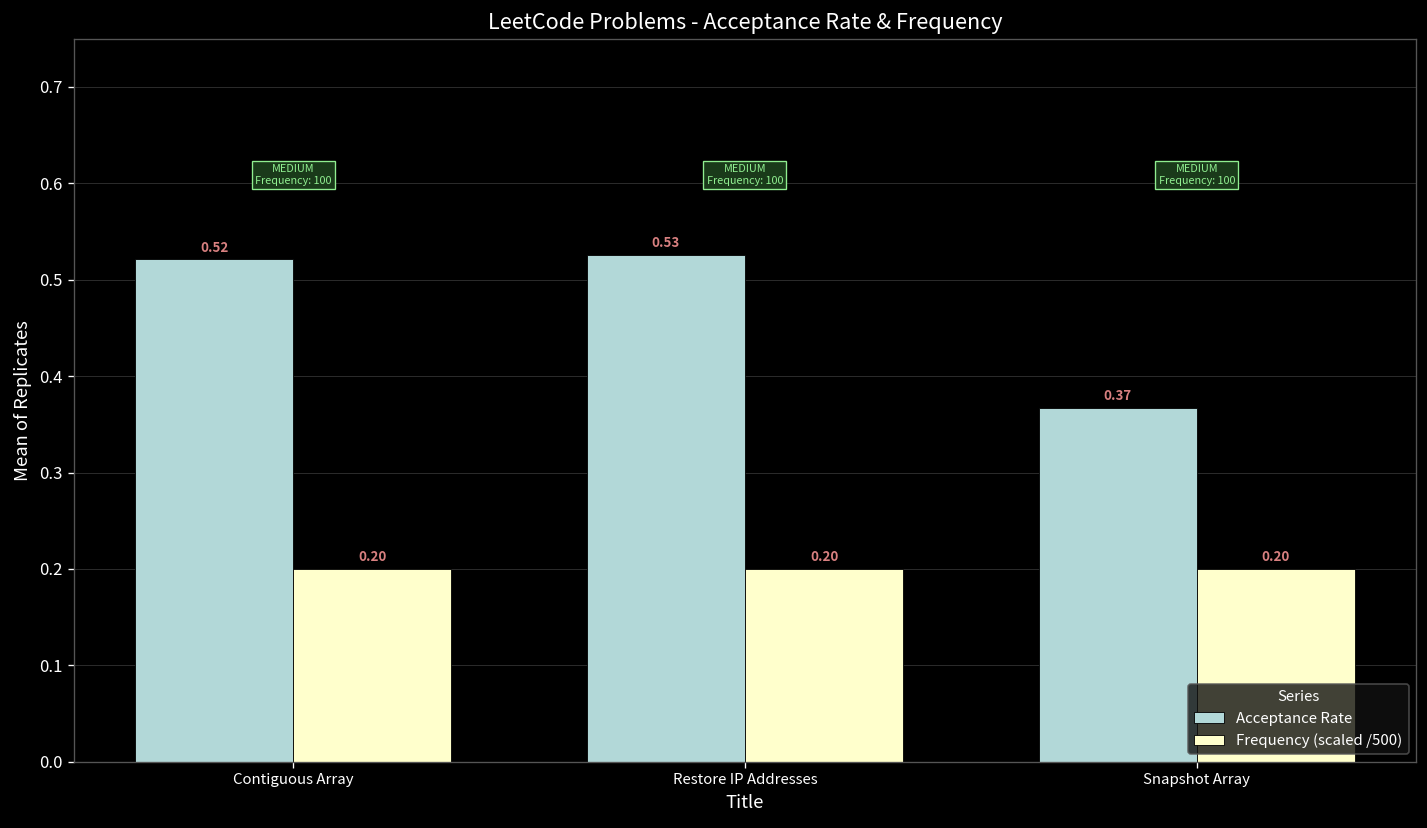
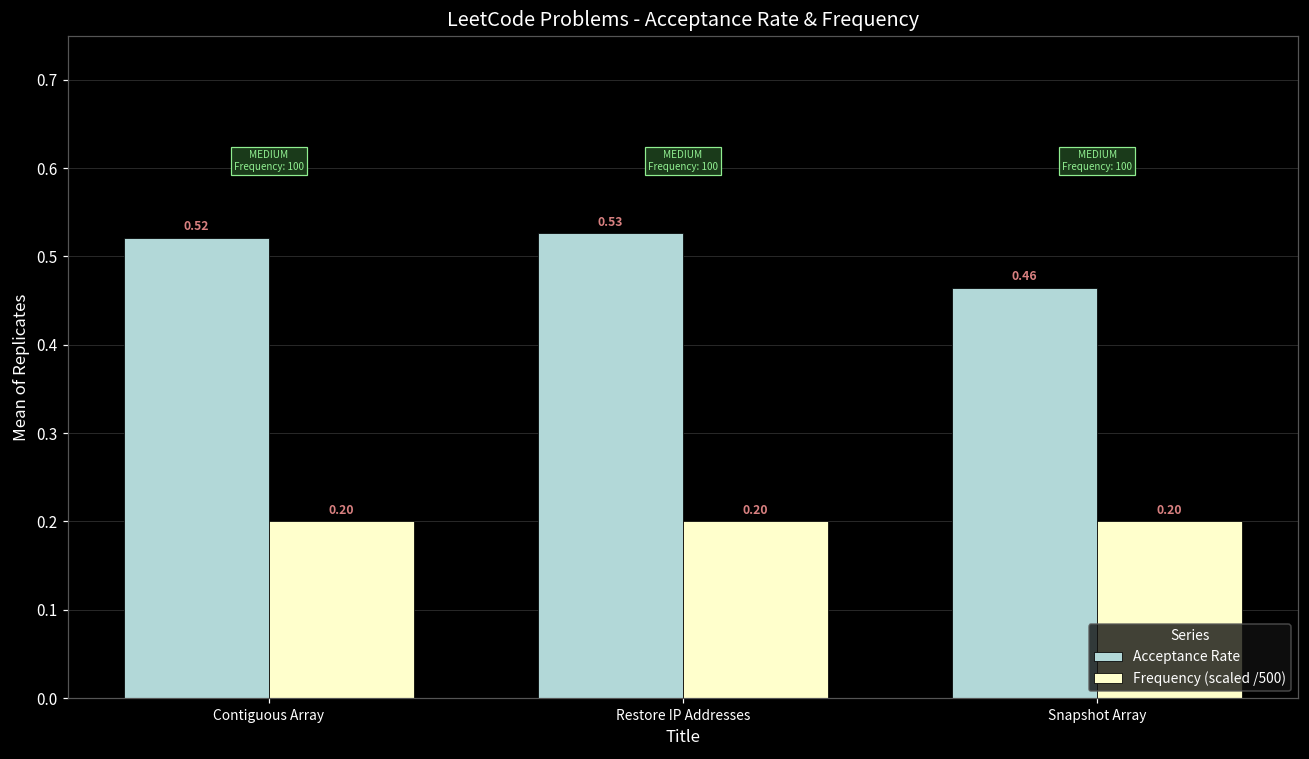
Acceptance Rate, Snapshot Array: 0.37 -> 0.46
